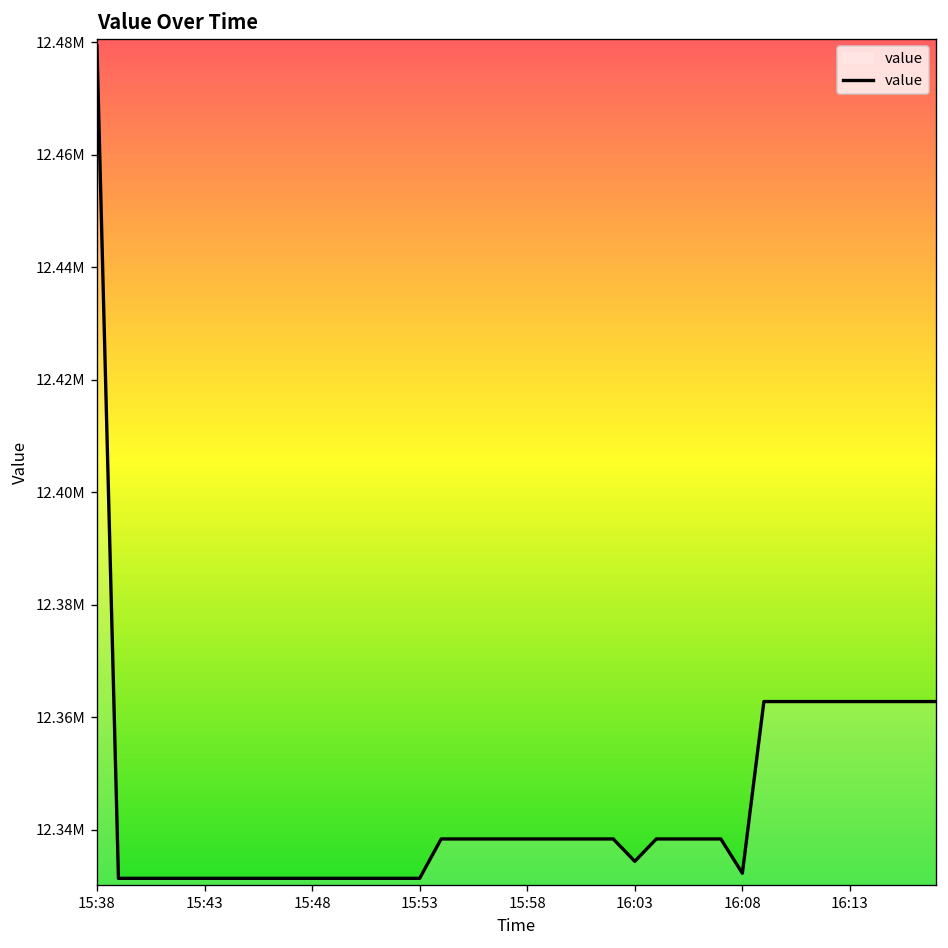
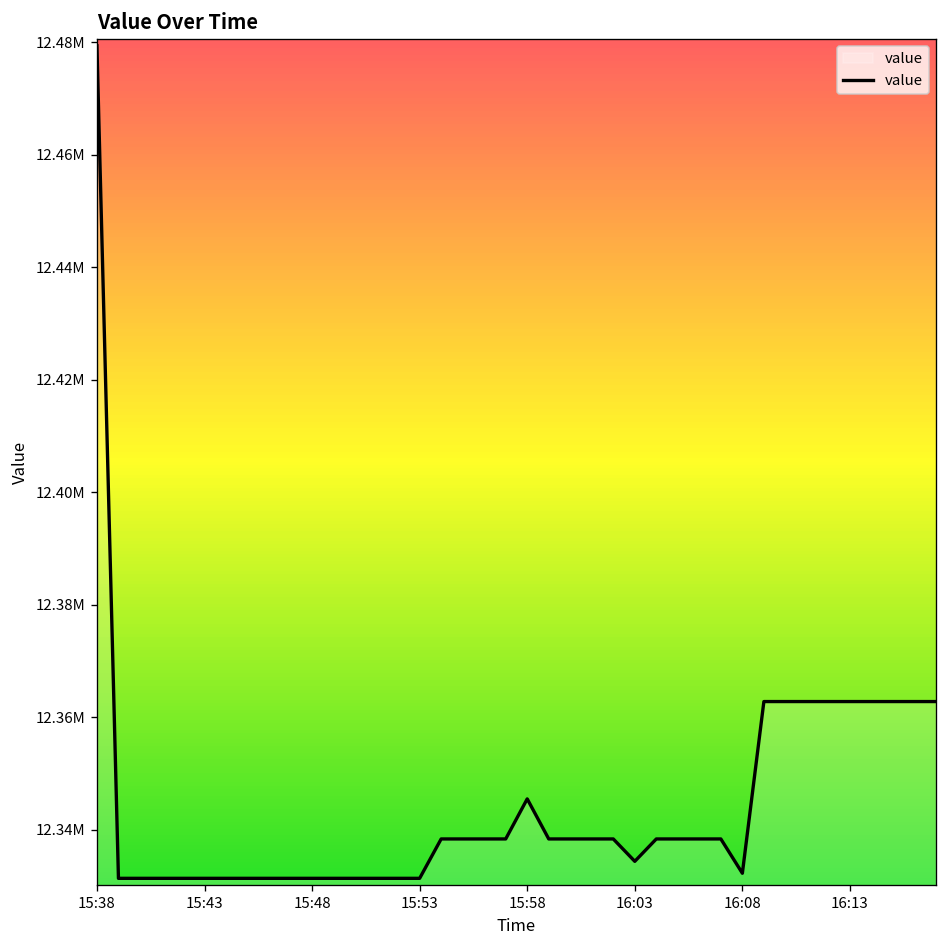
15:58: 12338000 -> 12345000
